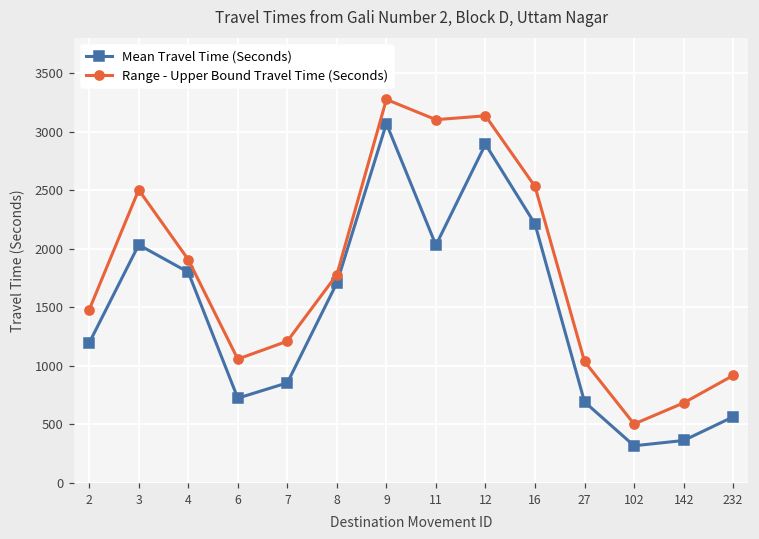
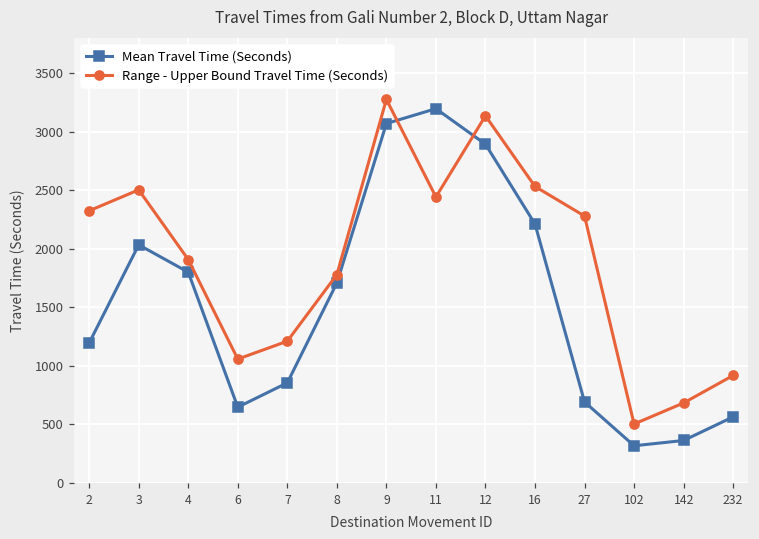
Range - Upper Bound Travel Time (Seconds), 2: 1480 -> 2330
Mean Travel Time (Seconds), 6: 720 -> 650
Mean Travel Time (Seconds), 11: 2030 -> 3200
Range - Upper Bound Travel Time (Seconds), 11: 3110 -> 2440
Range - Upper Bound Travel Time (Seconds), 27: 1040 -> 2280
